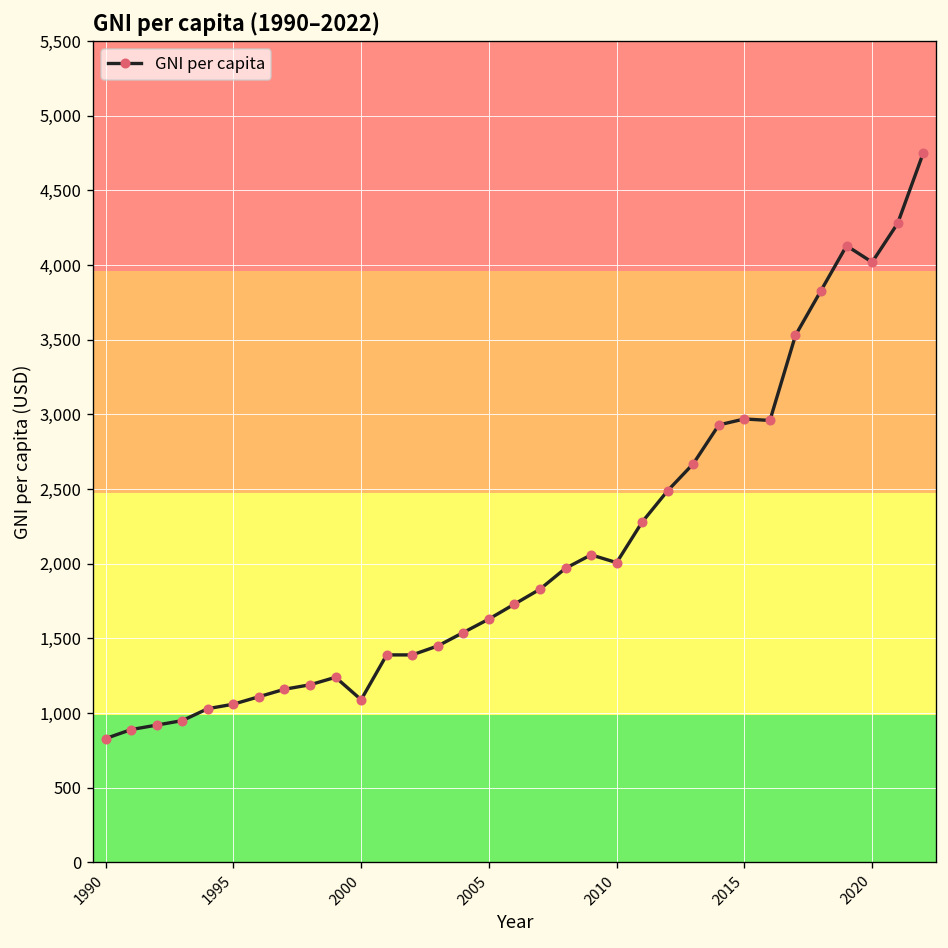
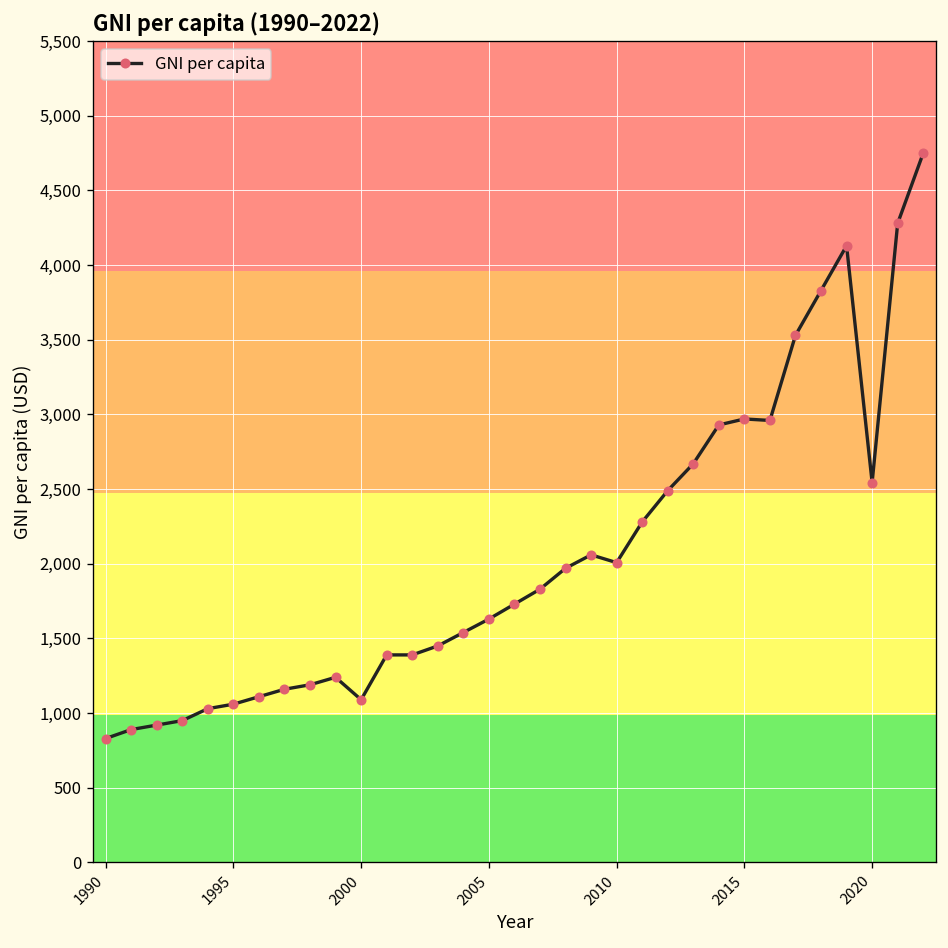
2020: 4,020 -> 2,540
